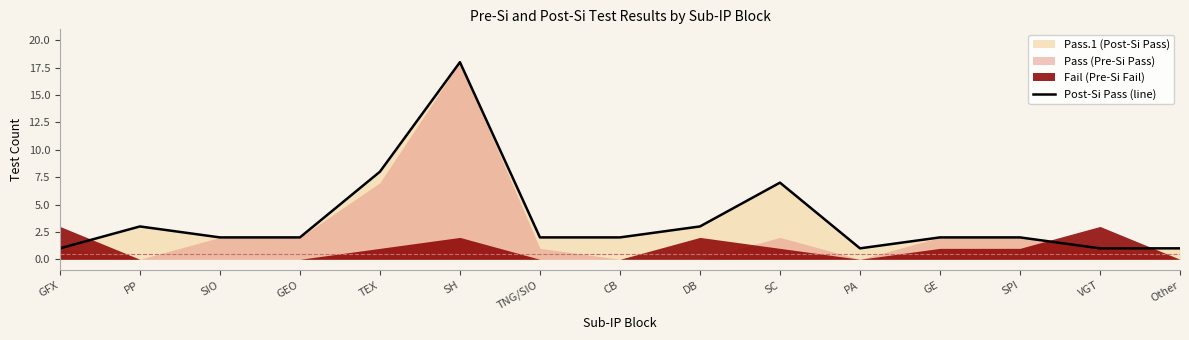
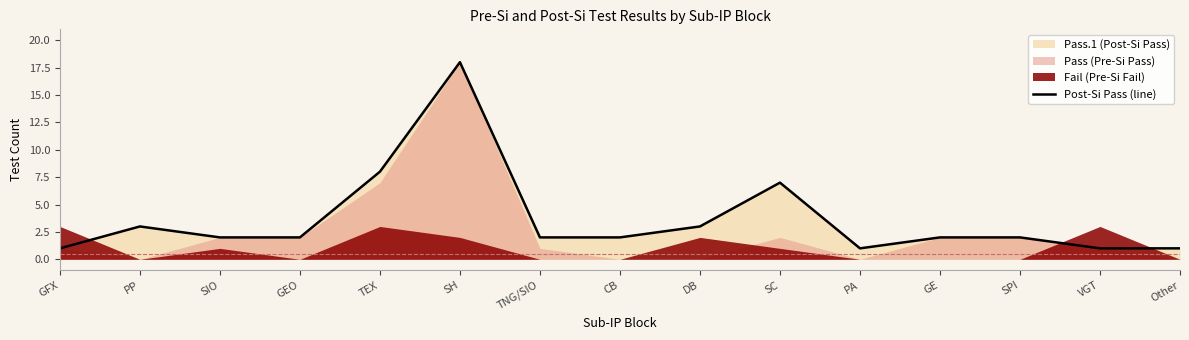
Fail (Pre-Si Fail), SIO: 0 -> 1
Fail (Pre-Si Fail), TEX: 1 -> 3
Fail (Pre-Si Fail), GE: 1 -> 0
Fail (Pre-Si Fail), SPI: 1 -> 0
